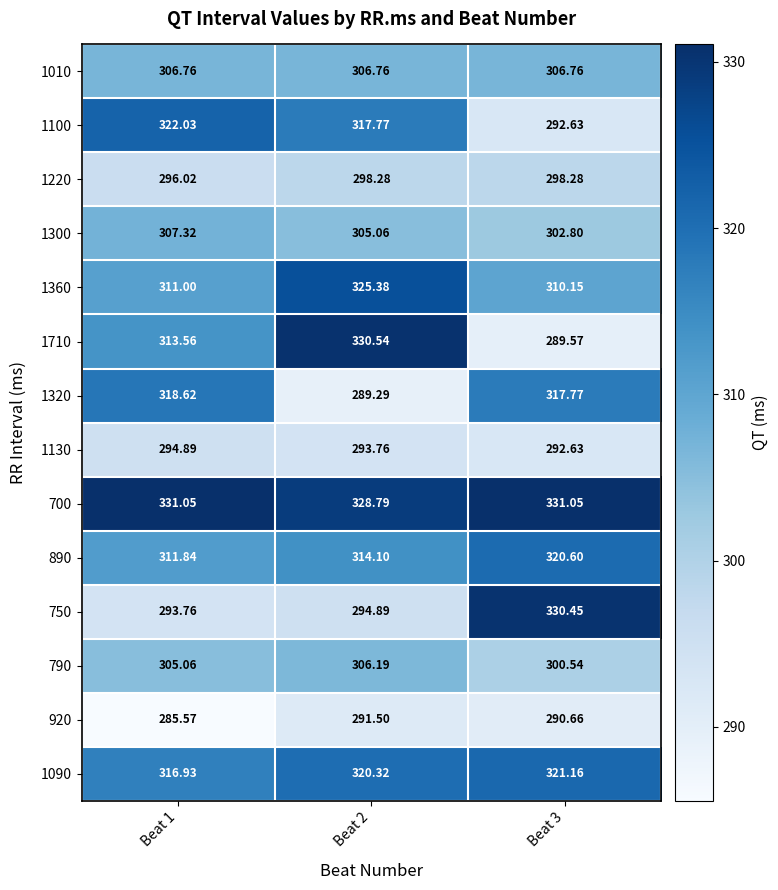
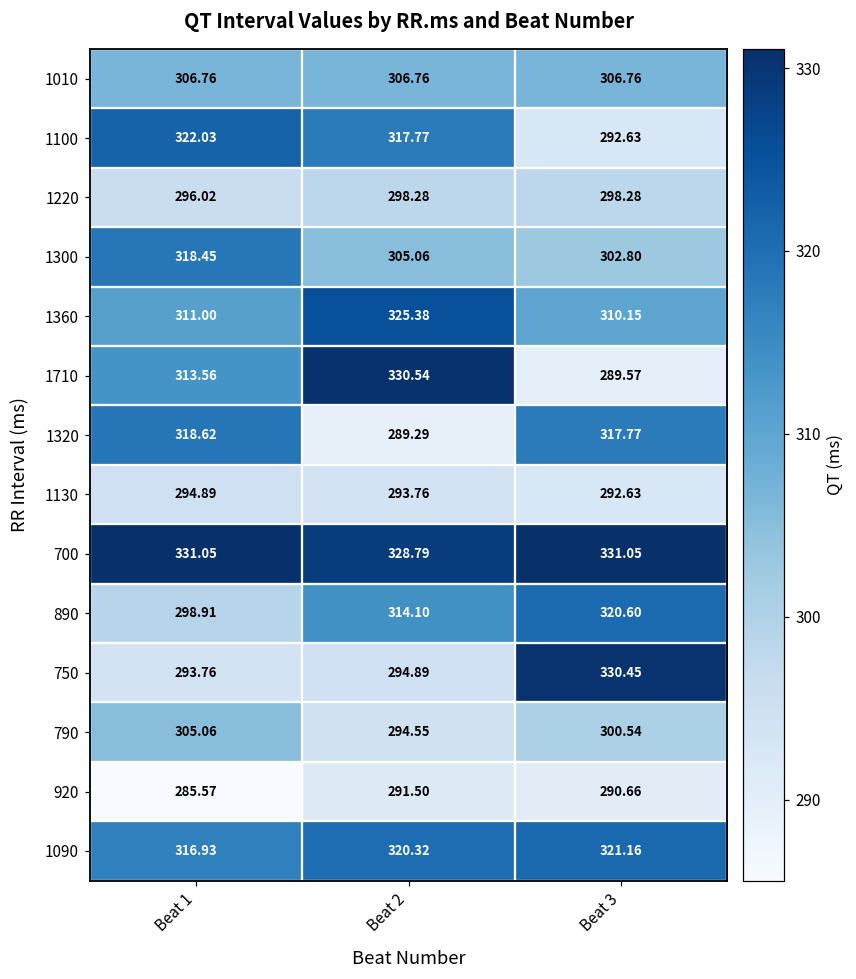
1300, Beat 1: 307.32 -> 318.45
890, Beat 1: 311.84 -> 298.91
790, Beat 2: 306.19 -> 294.55
